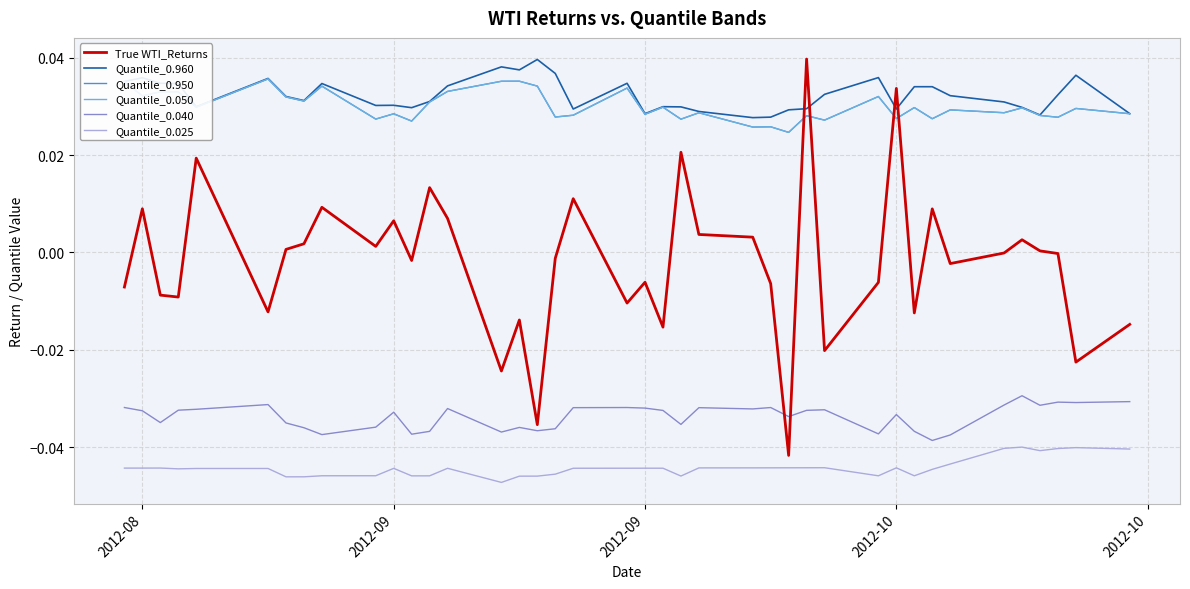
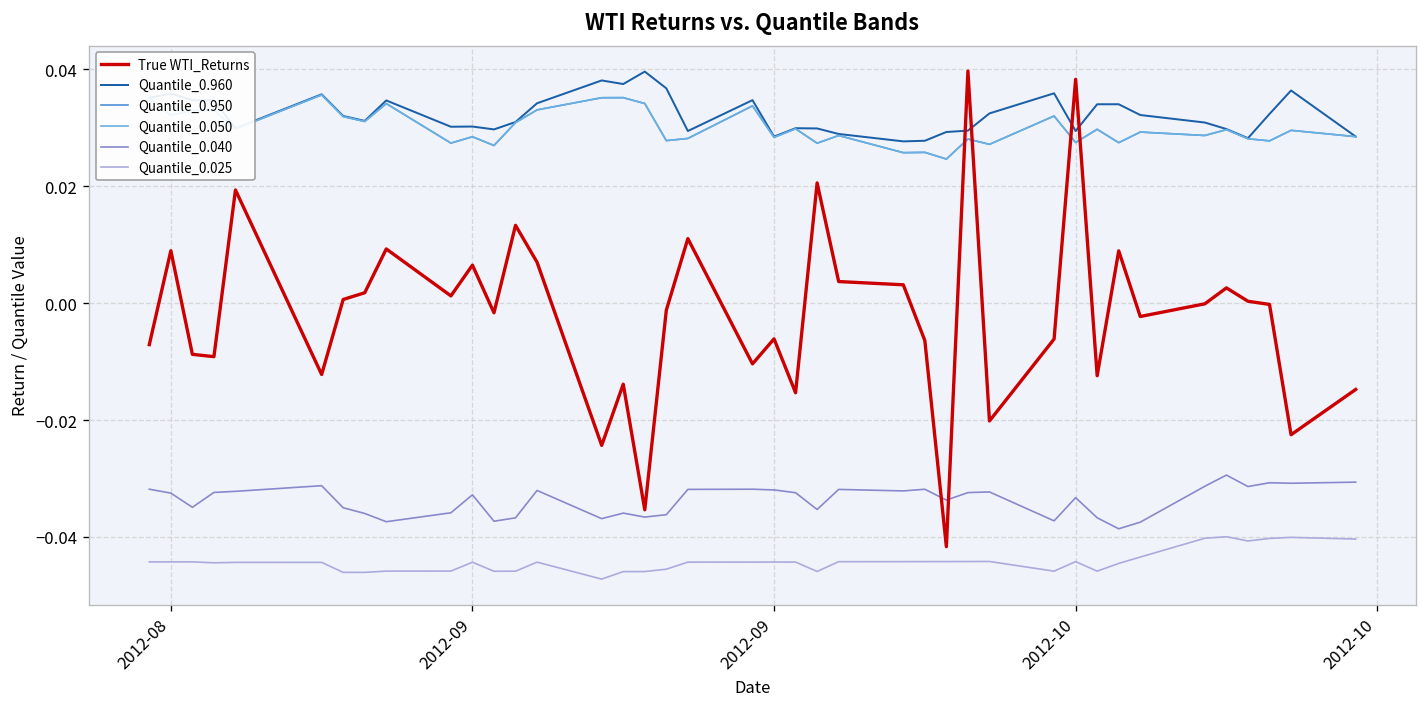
True WTI_Returns, 2012-10: 0.034 -> 0.038
